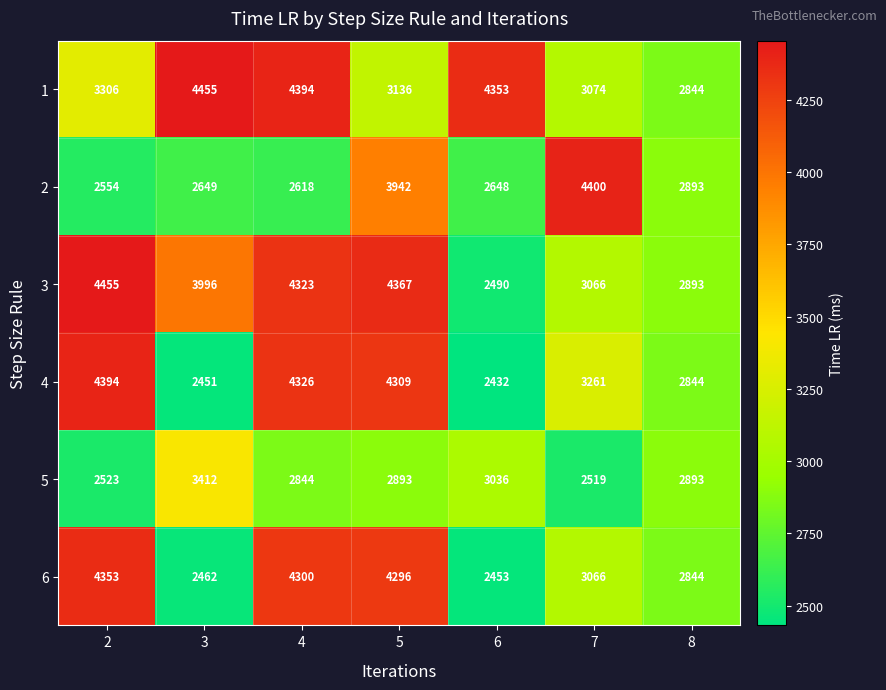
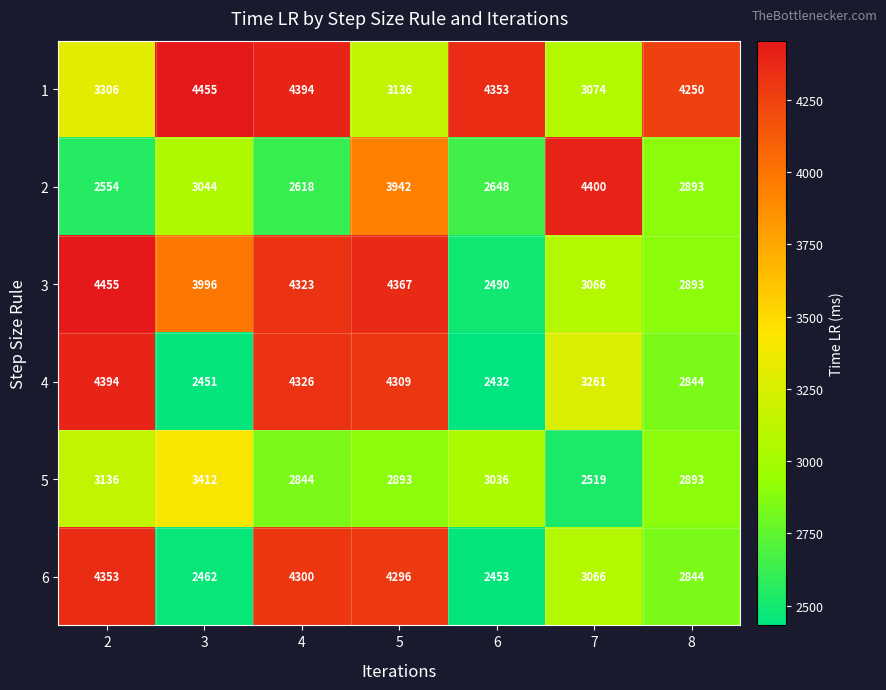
1, 8: 2844 -> 4250
2, 3: 2649 -> 3044
5, 2: 2523 -> 3136
